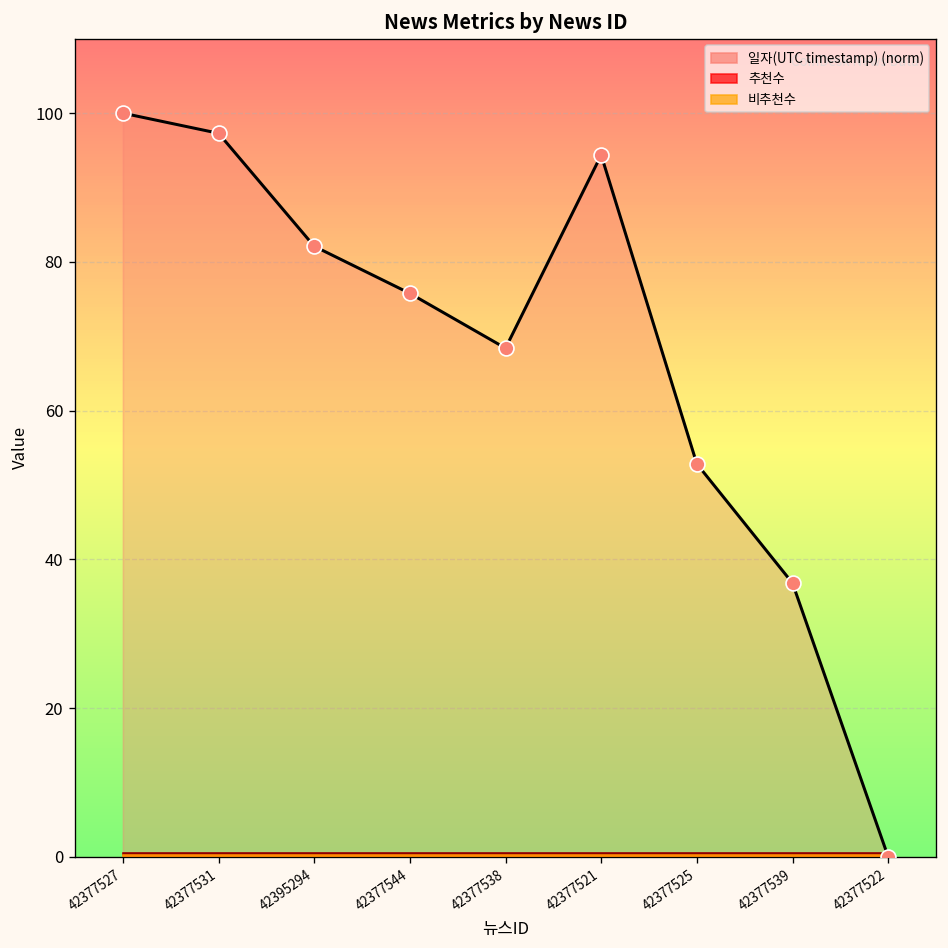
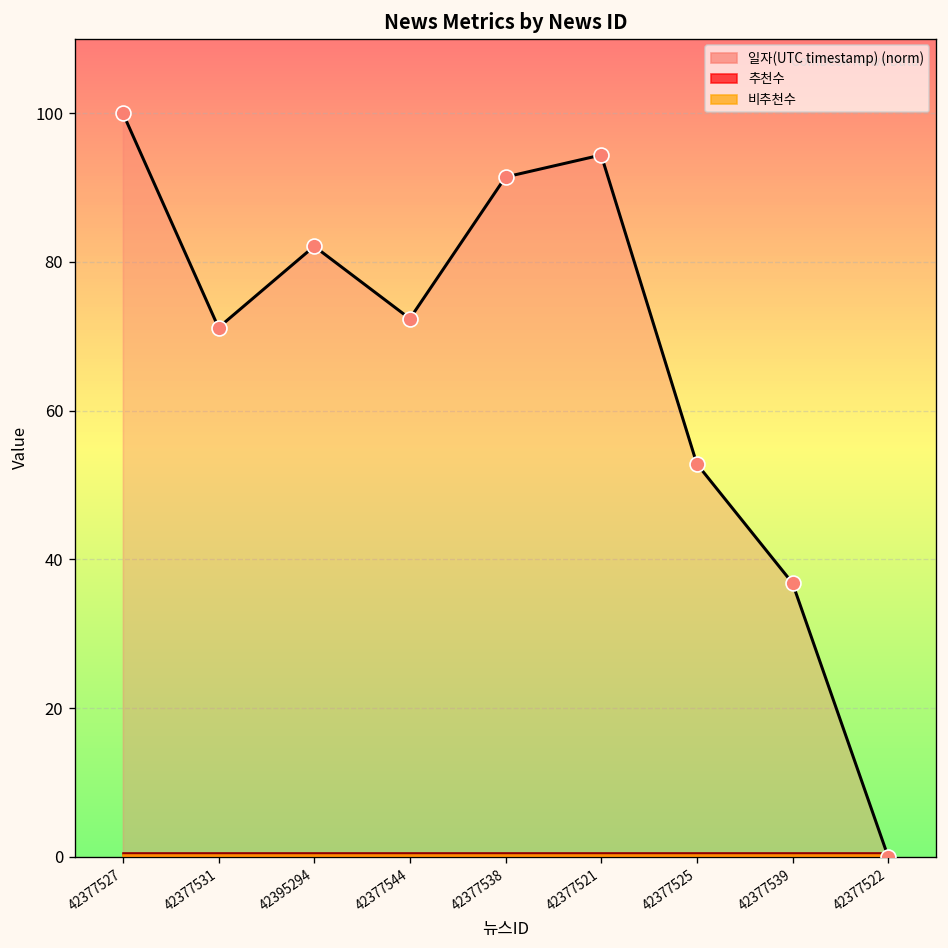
일자(UTC timestamp) (norm), 42377531: 97 -> 71
일자(UTC timestamp) (norm), 42377544: 76 -> 72
일자(UTC timestamp) (norm), 42377538: 68 -> 91
